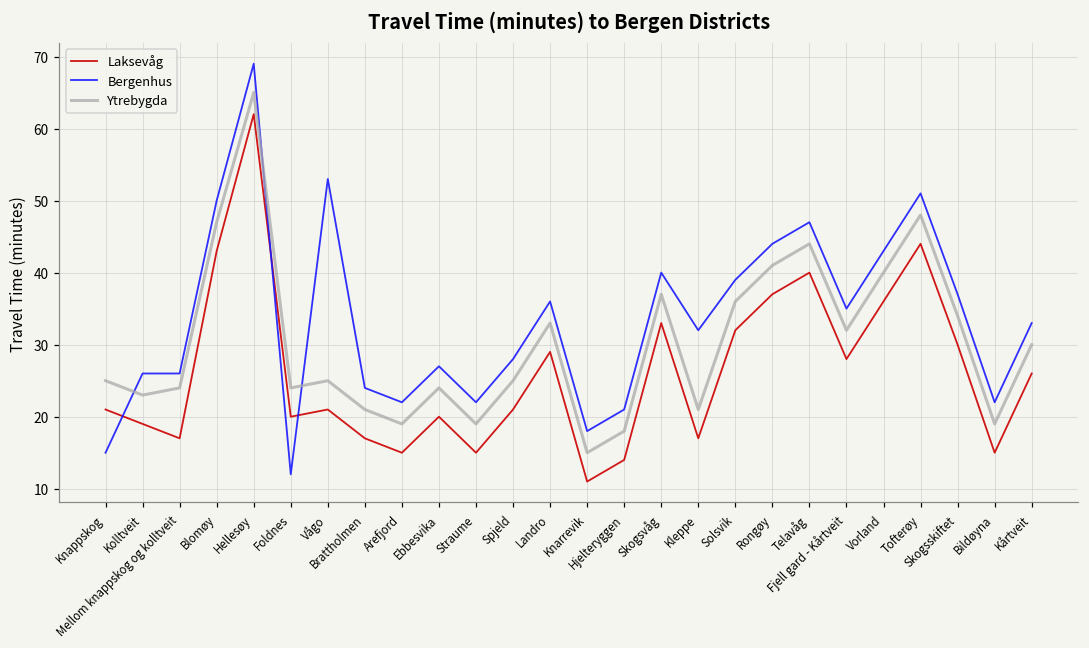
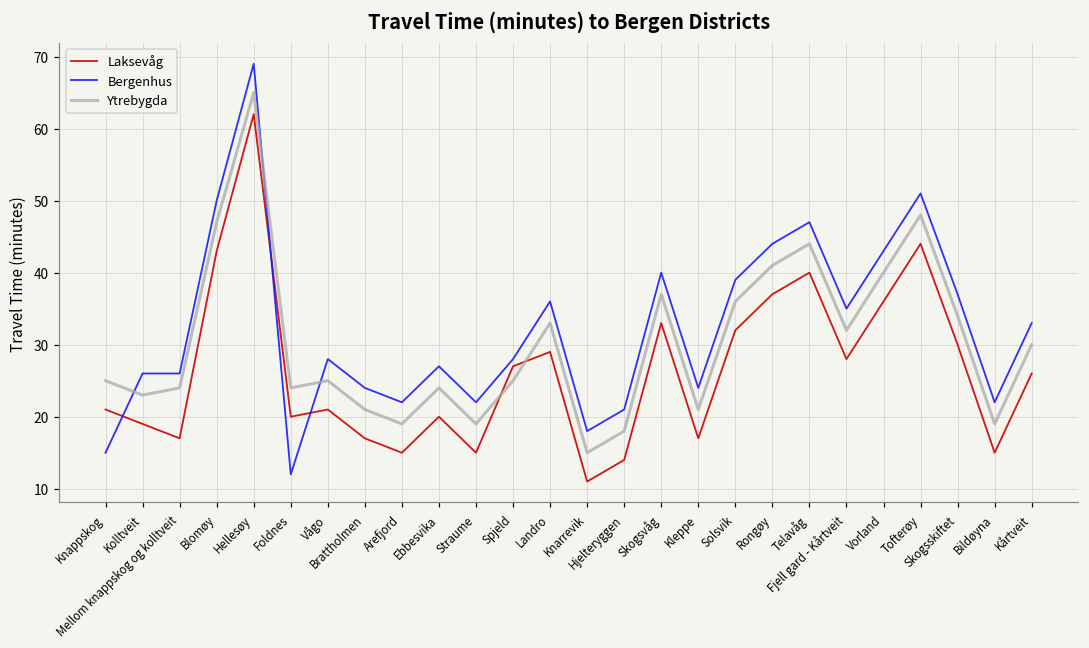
Bergenhus, Vågo: 53 -> 28
Laksevåg, Spjeld: 21 -> 27
Bergenhus, Kleppe: 32 -> 24
